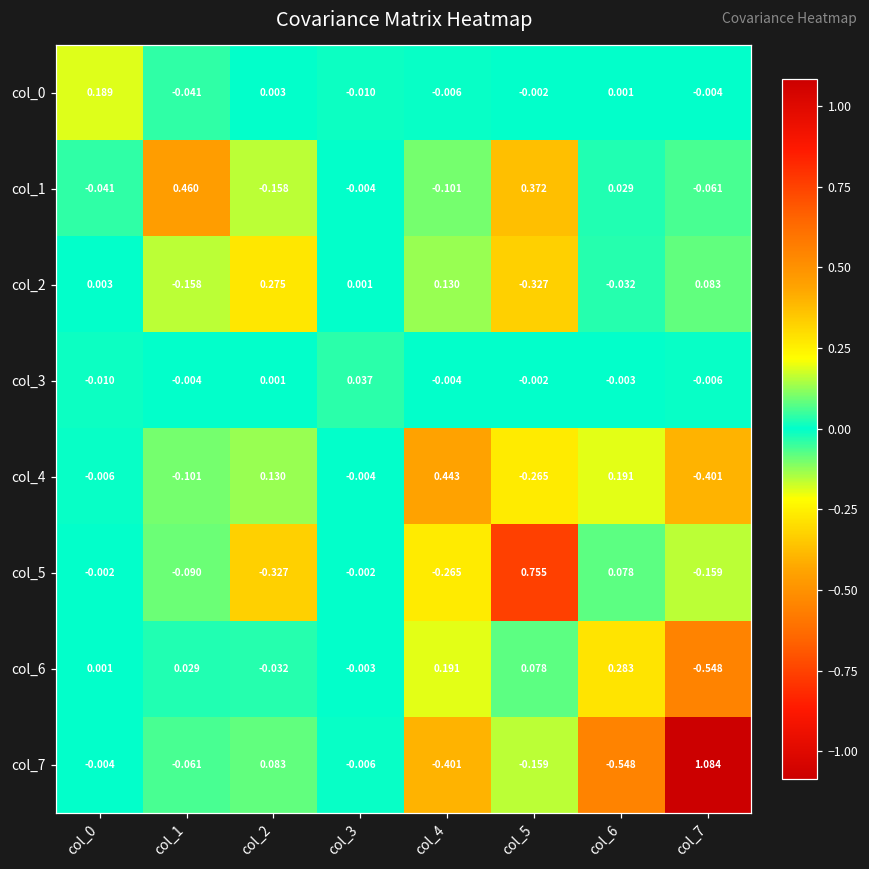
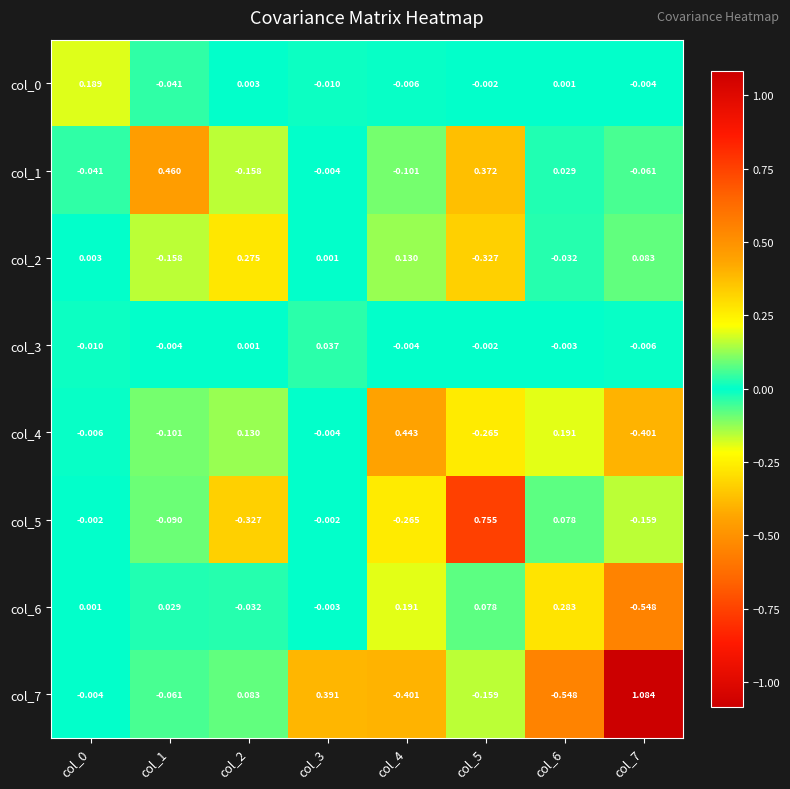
col_7, col_3: -0.006 -> 0.391
